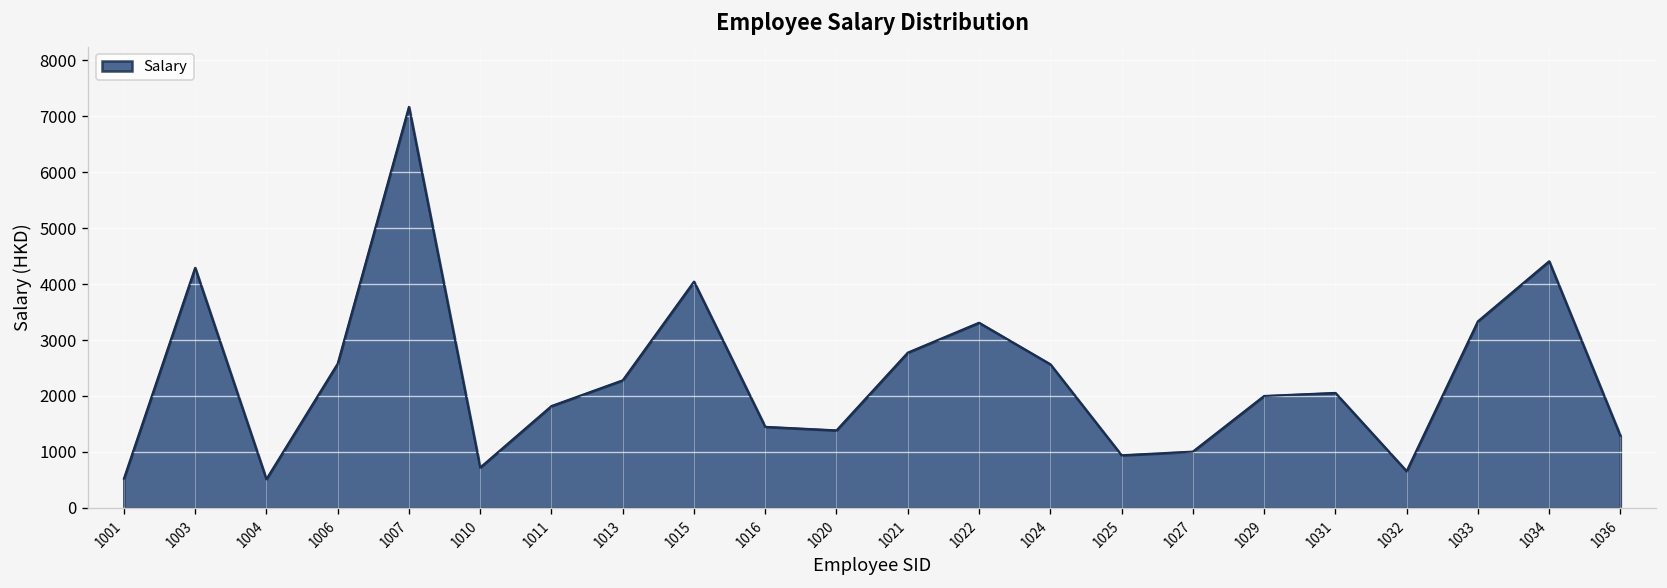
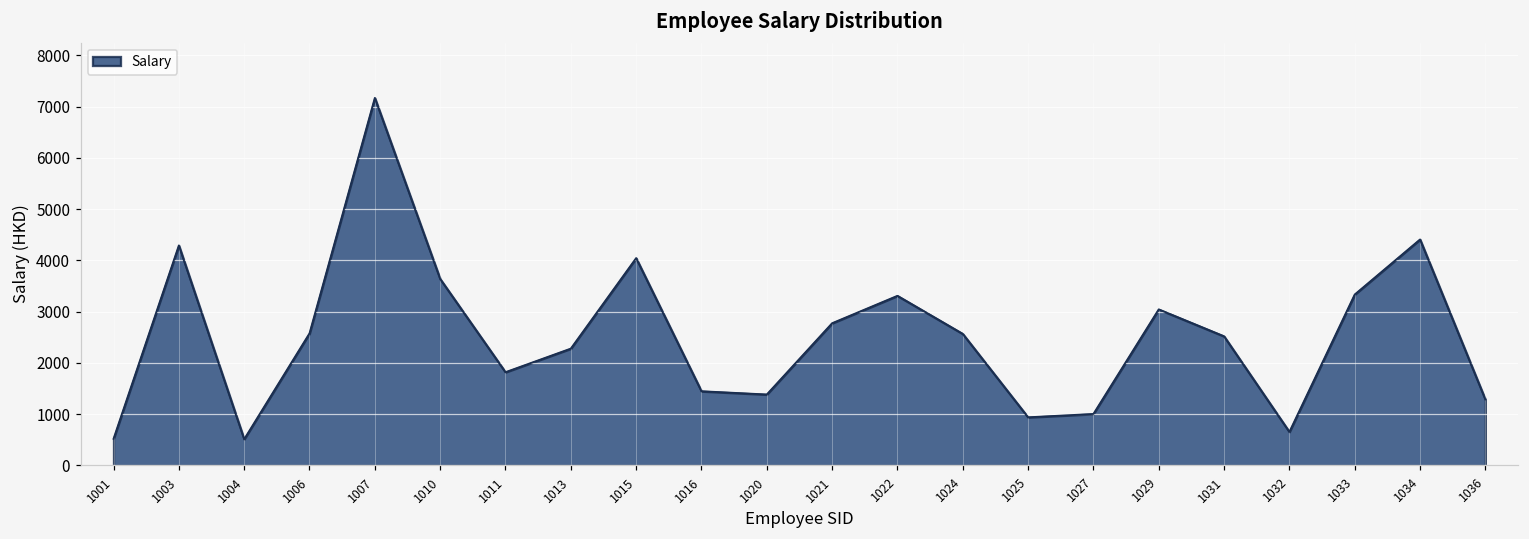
1010: 700 -> 3600
1029: 2000 -> 3000
1031: 2100 -> 2500
